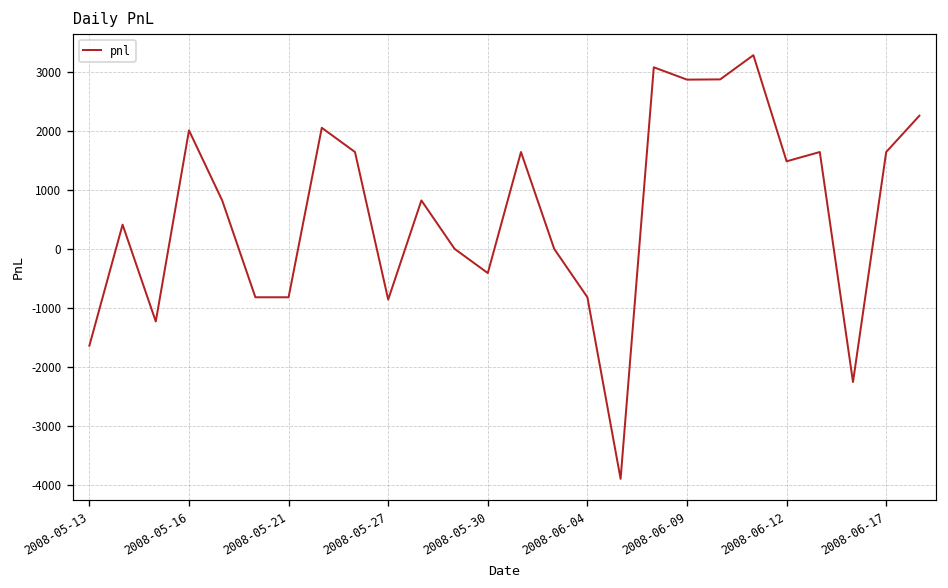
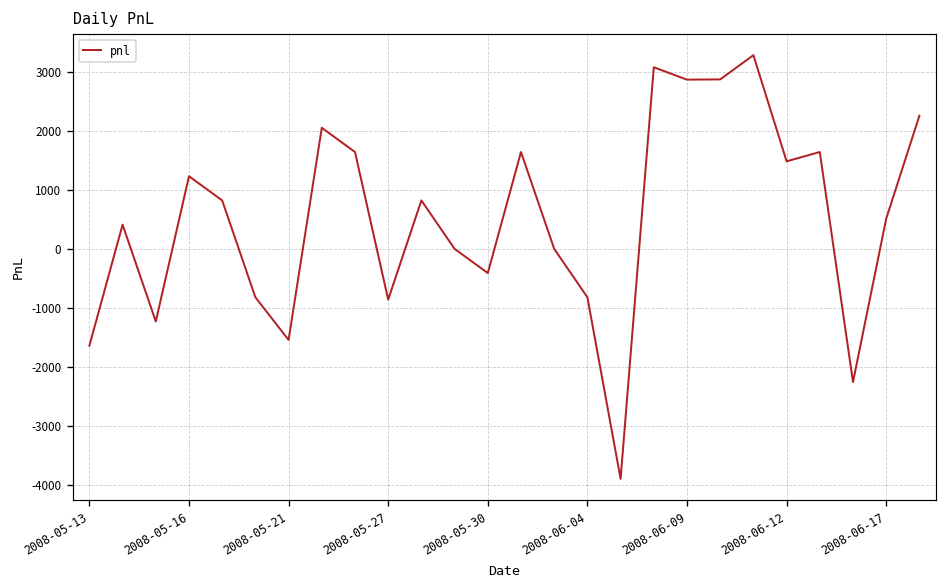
2008-05-16: 2000 -> 1200
2008-05-21: -800 -> -1500
2008-06-17: 1600 -> 500
